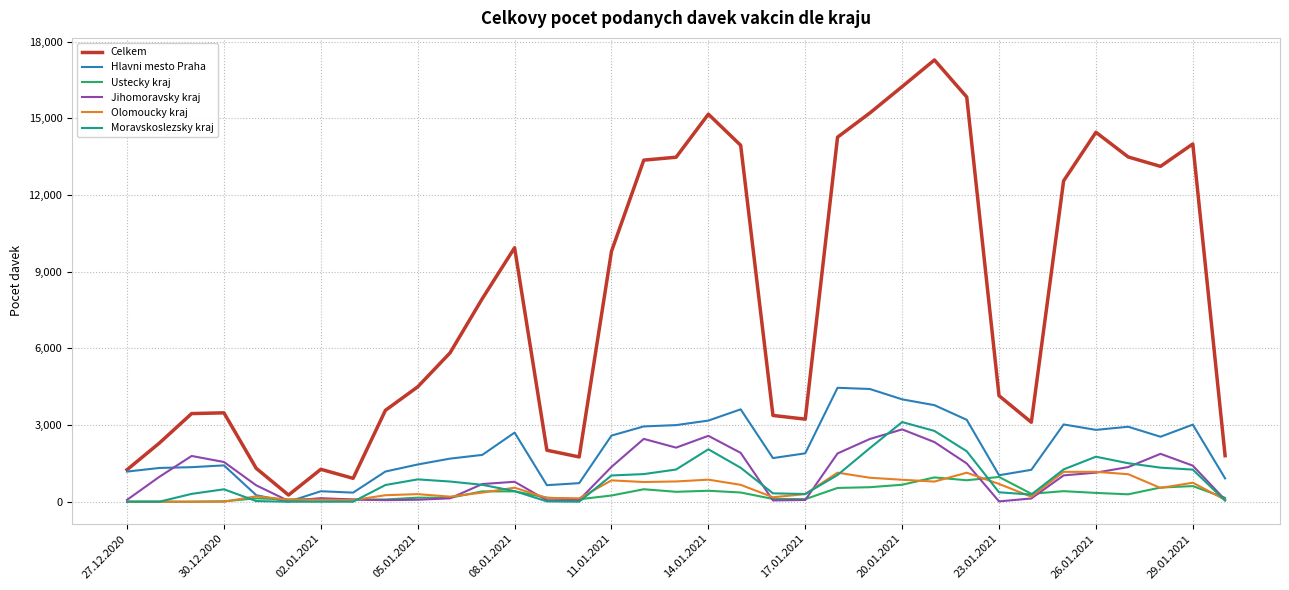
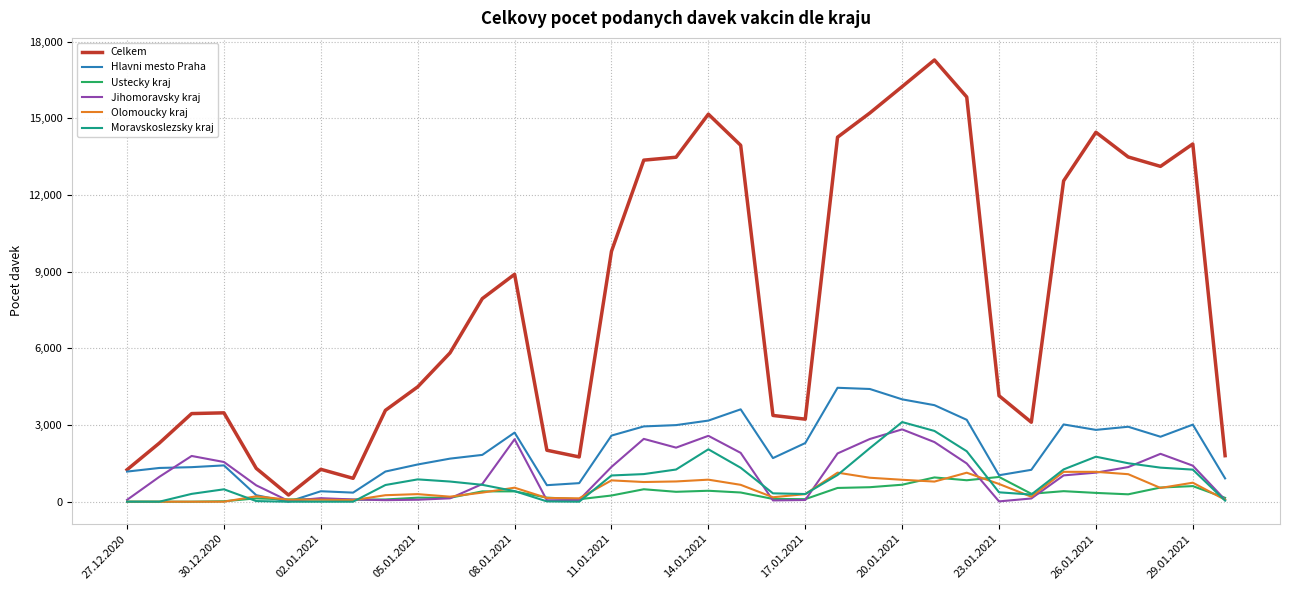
Celkem, 08.01.2021: 9,900 -> 8,900
Jihomoravsky kraj, 08.01.2021: 800 -> 2,400
Hlavni mesto Praha, 17.01.2021: 1,900 -> 2,300
